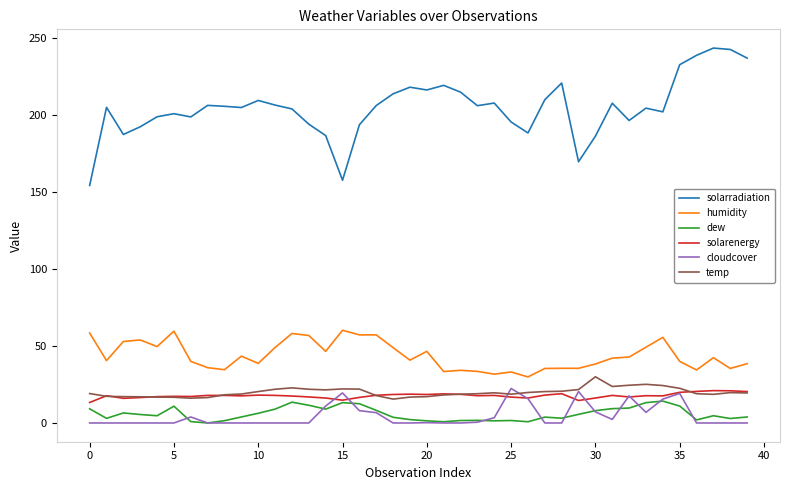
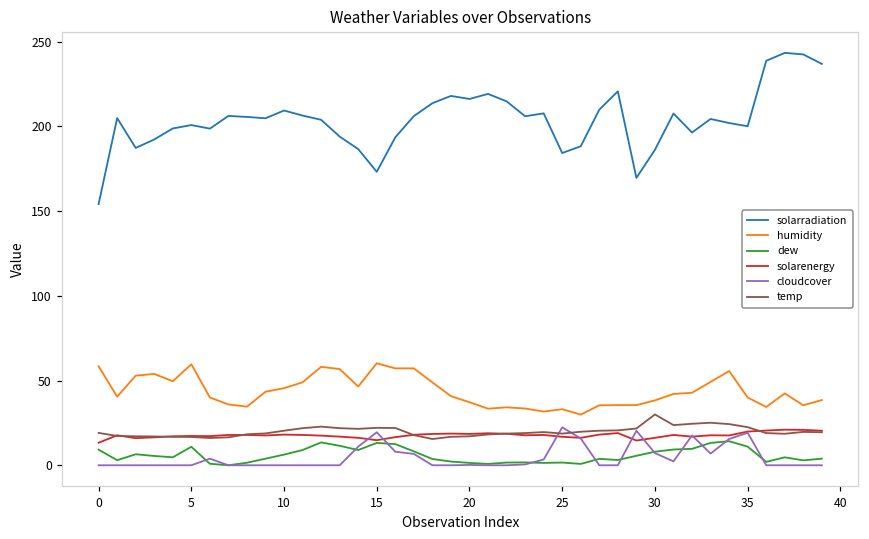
humidity, 10: 39 -> 46
solarradiation, 15: 158 -> 173
humidity, 20: 47 -> 37
solarradiation, 25: 195 -> 184
solarradiation, 35: 233 -> 200
